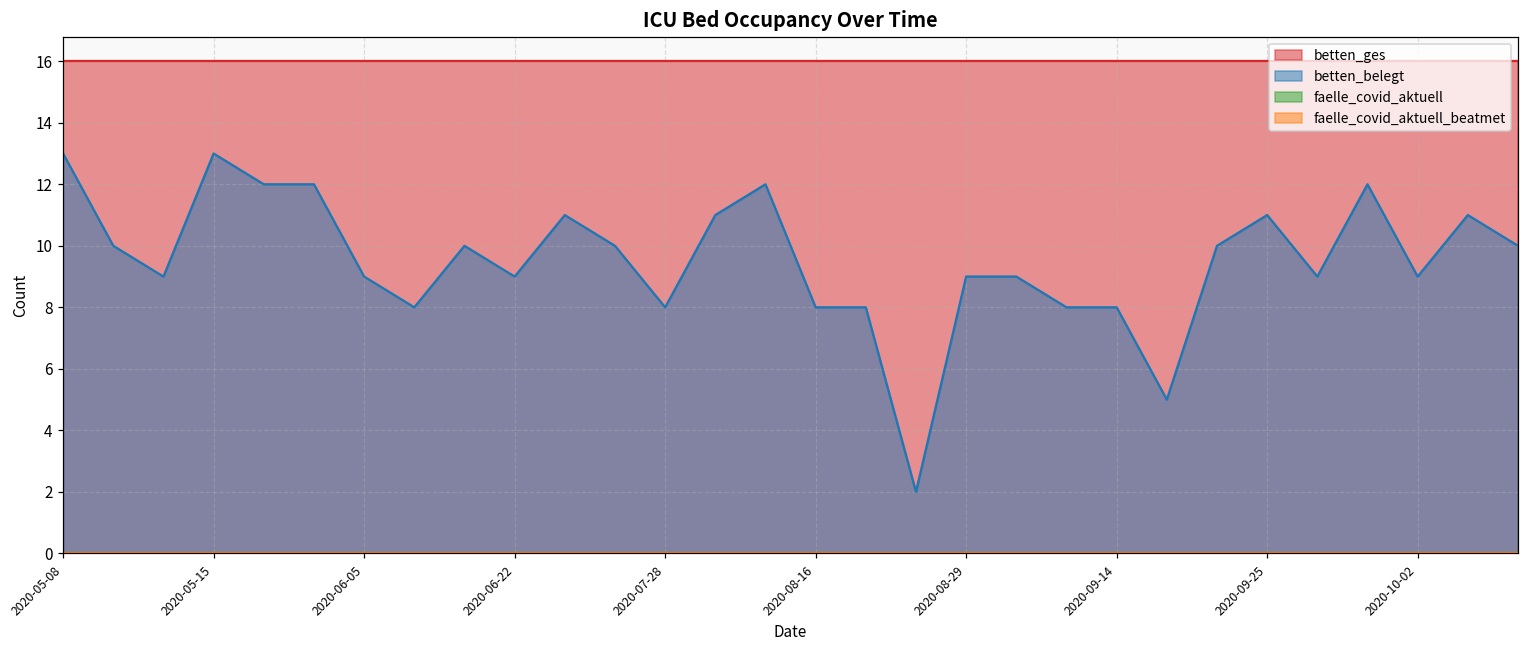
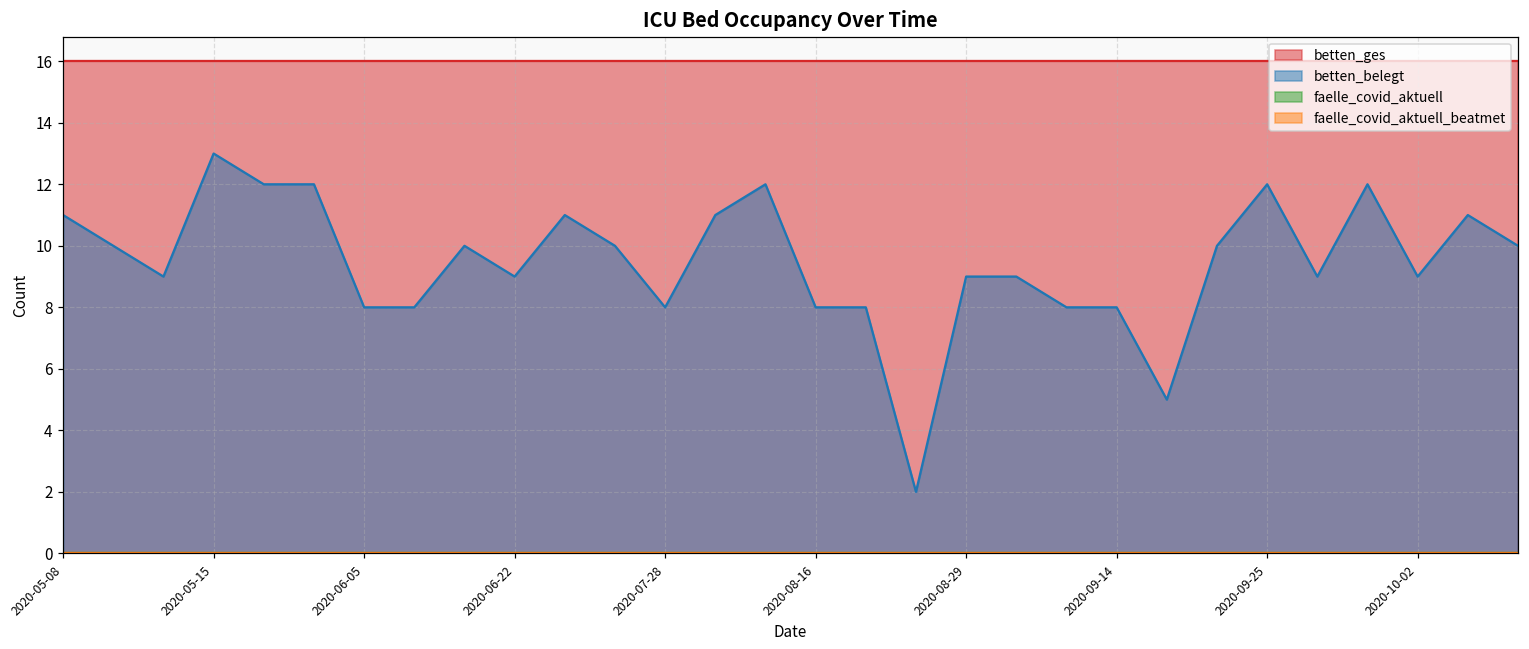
betten_belegt, 2020-05-08: 13 -> 11
betten_belegt, 2020-06-05: 9 -> 8
betten_belegt, 2020-09-25: 11 -> 12
